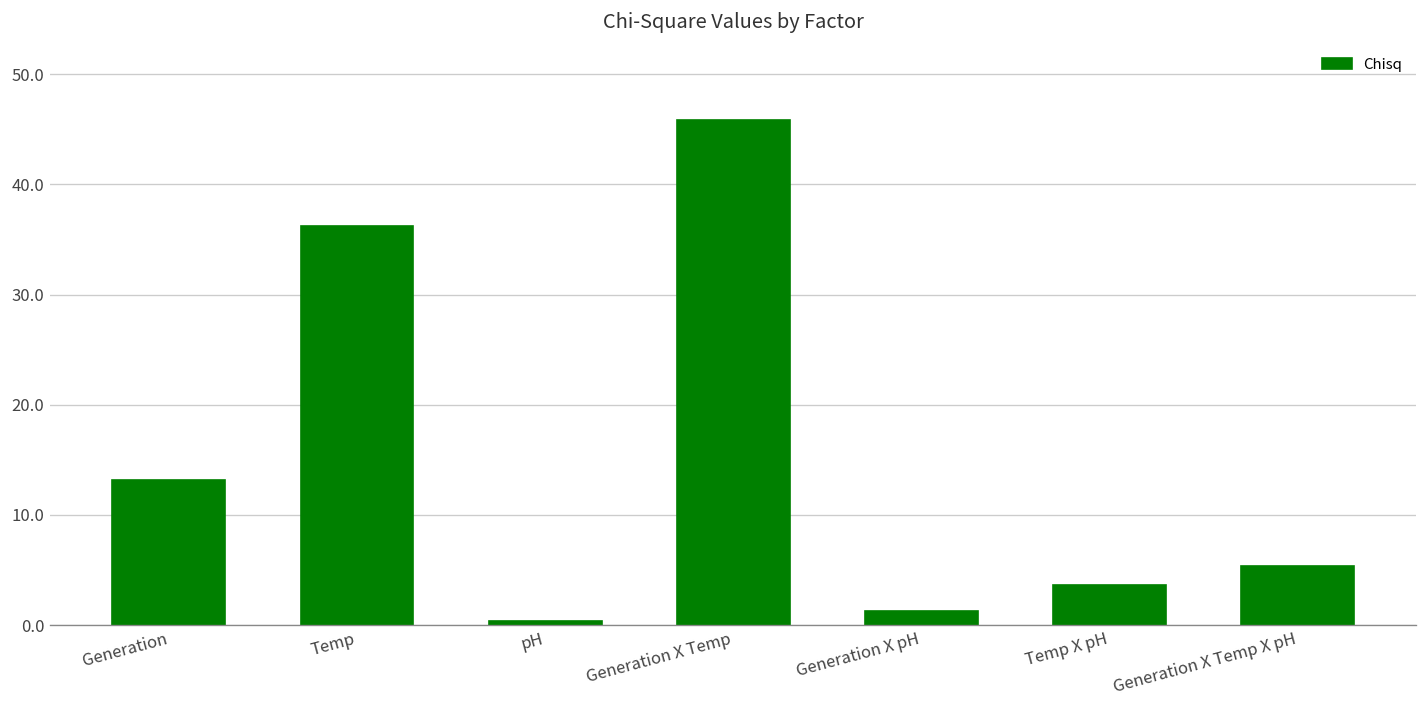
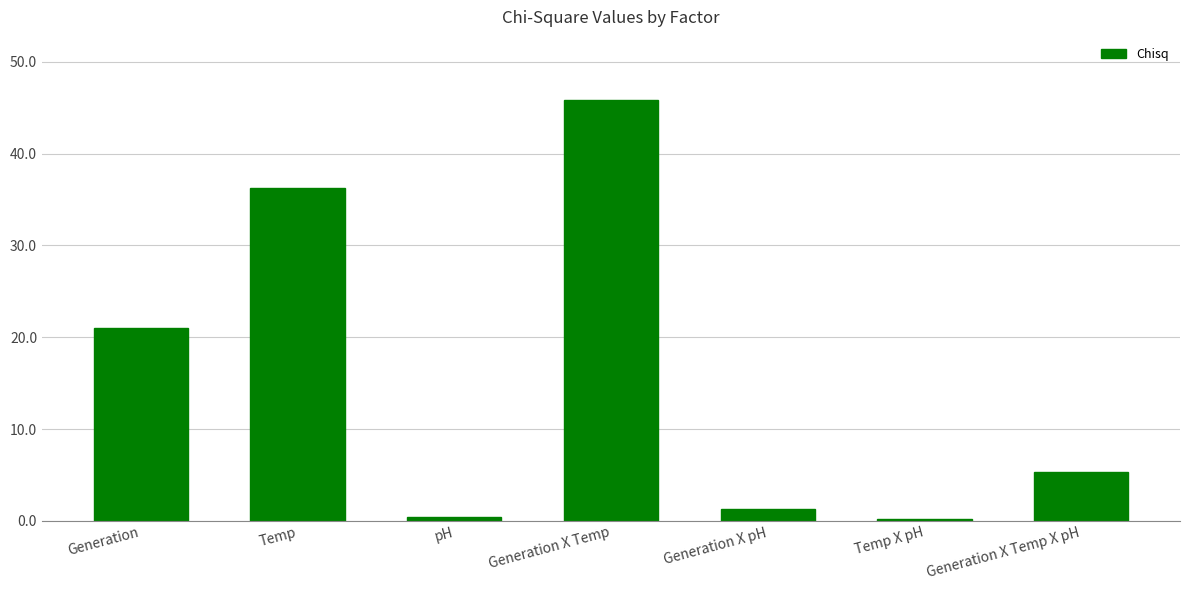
Generation: 13 -> 21
Temp X pH: 4 -> 0
